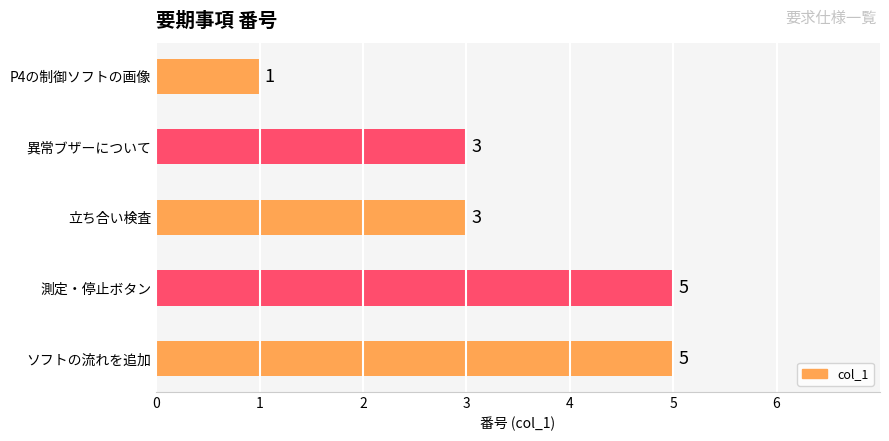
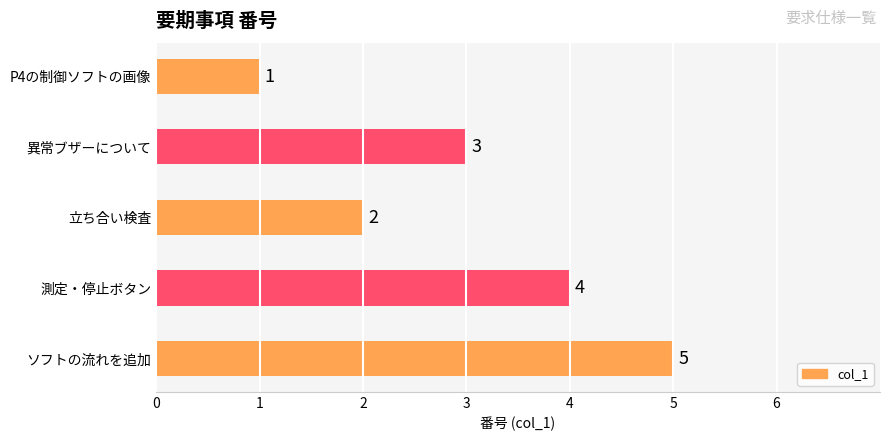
立ち合い検査: 3 -> 2
測定・停止ボタン: 5 -> 4
